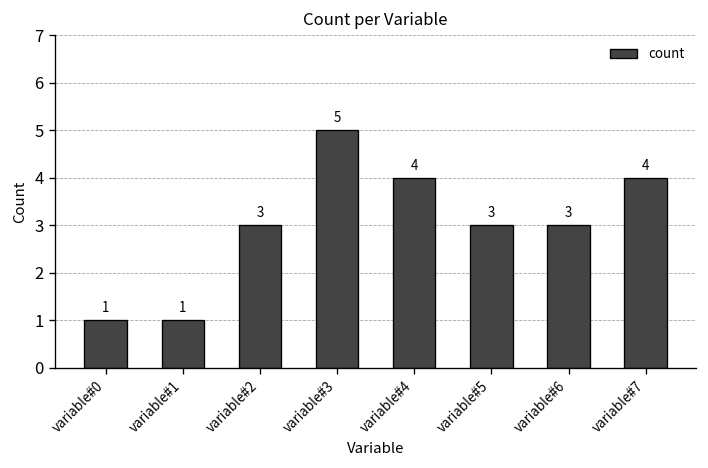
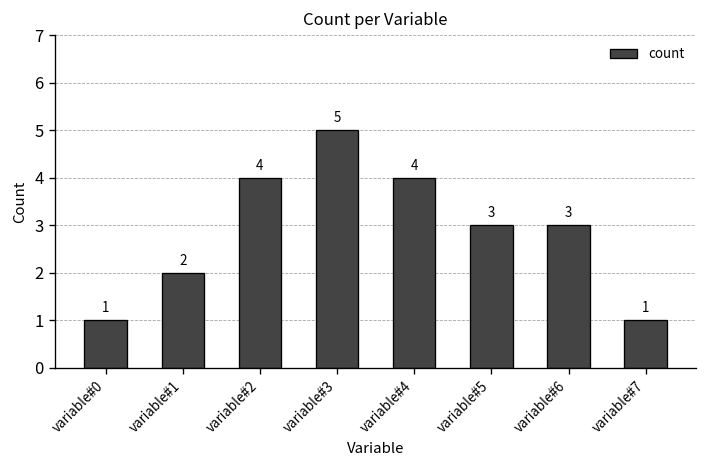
variable#1: 1 -> 2
variable#2: 3 -> 4
variable#7: 4 -> 1
